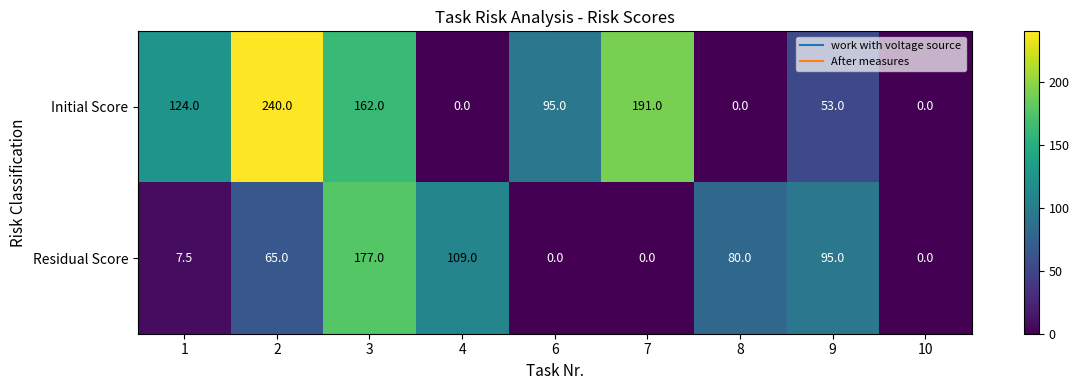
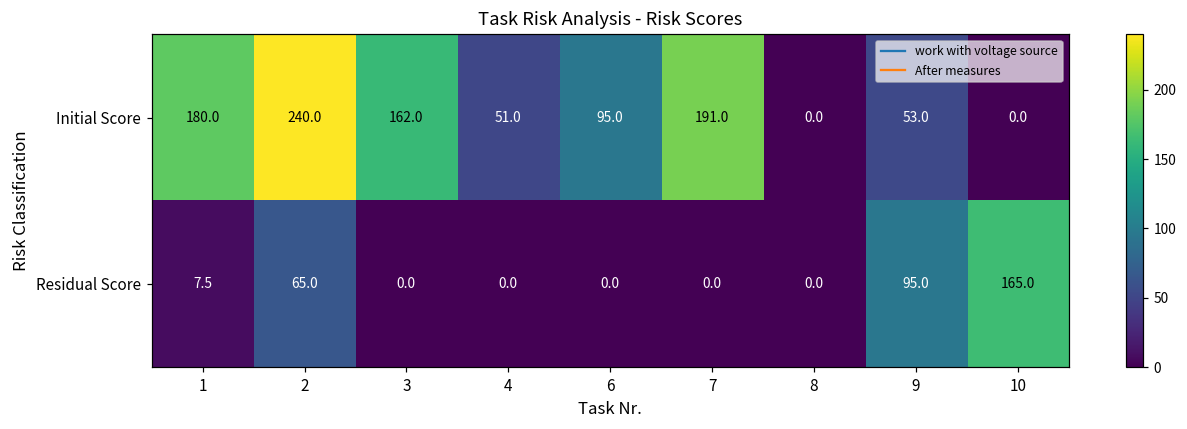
Initial Score, 1: 124.0 -> 180.0
Initial Score, 4: 0.0 -> 51.0
Residual Score, 3: 177.0 -> 0.0
Residual Score, 4: 109.0 -> 0.0
Residual Score, 8: 80.0 -> 0.0
Residual Score, 10: 0.0 -> 165.0
